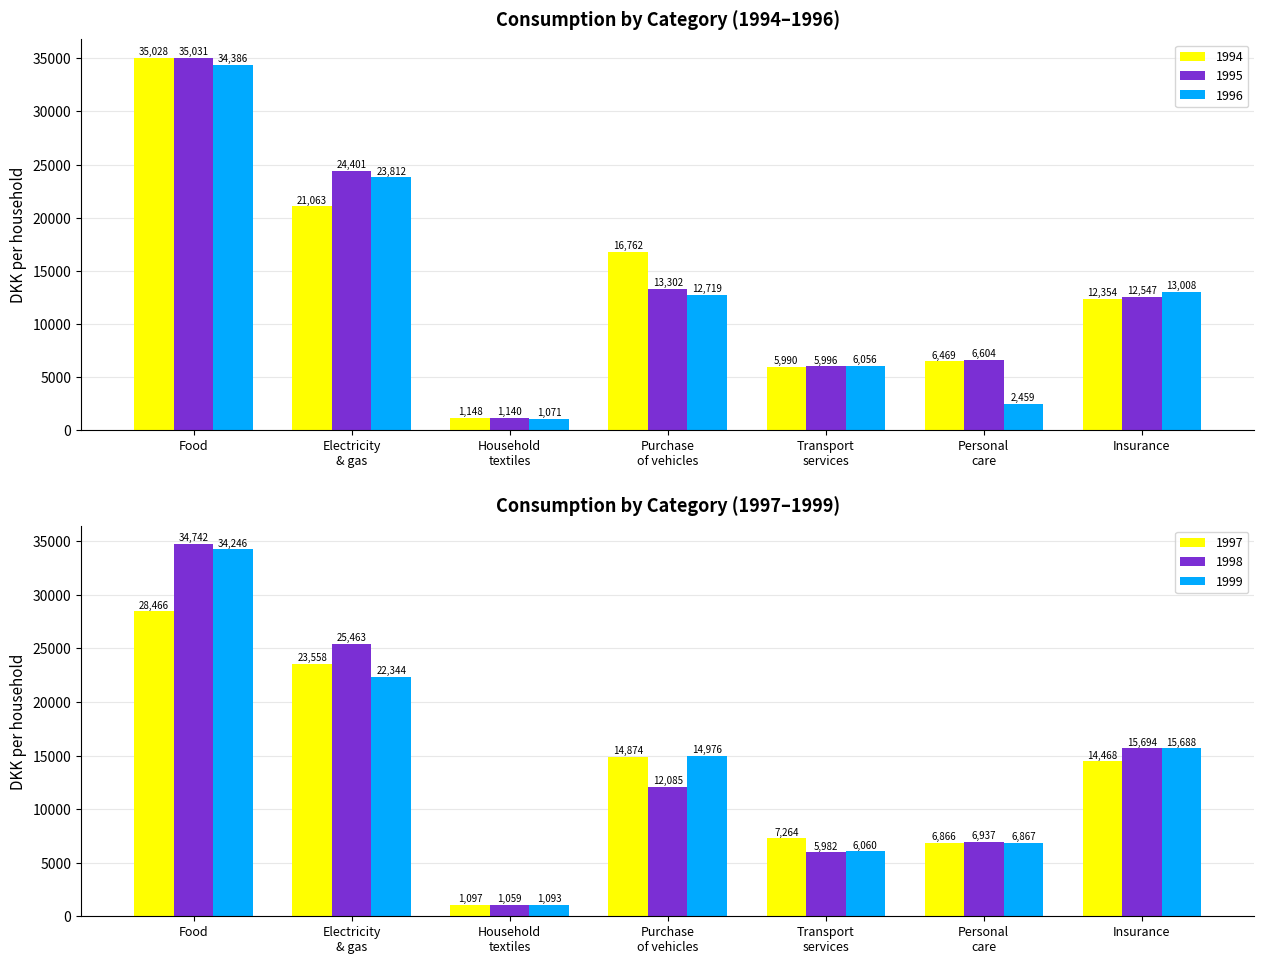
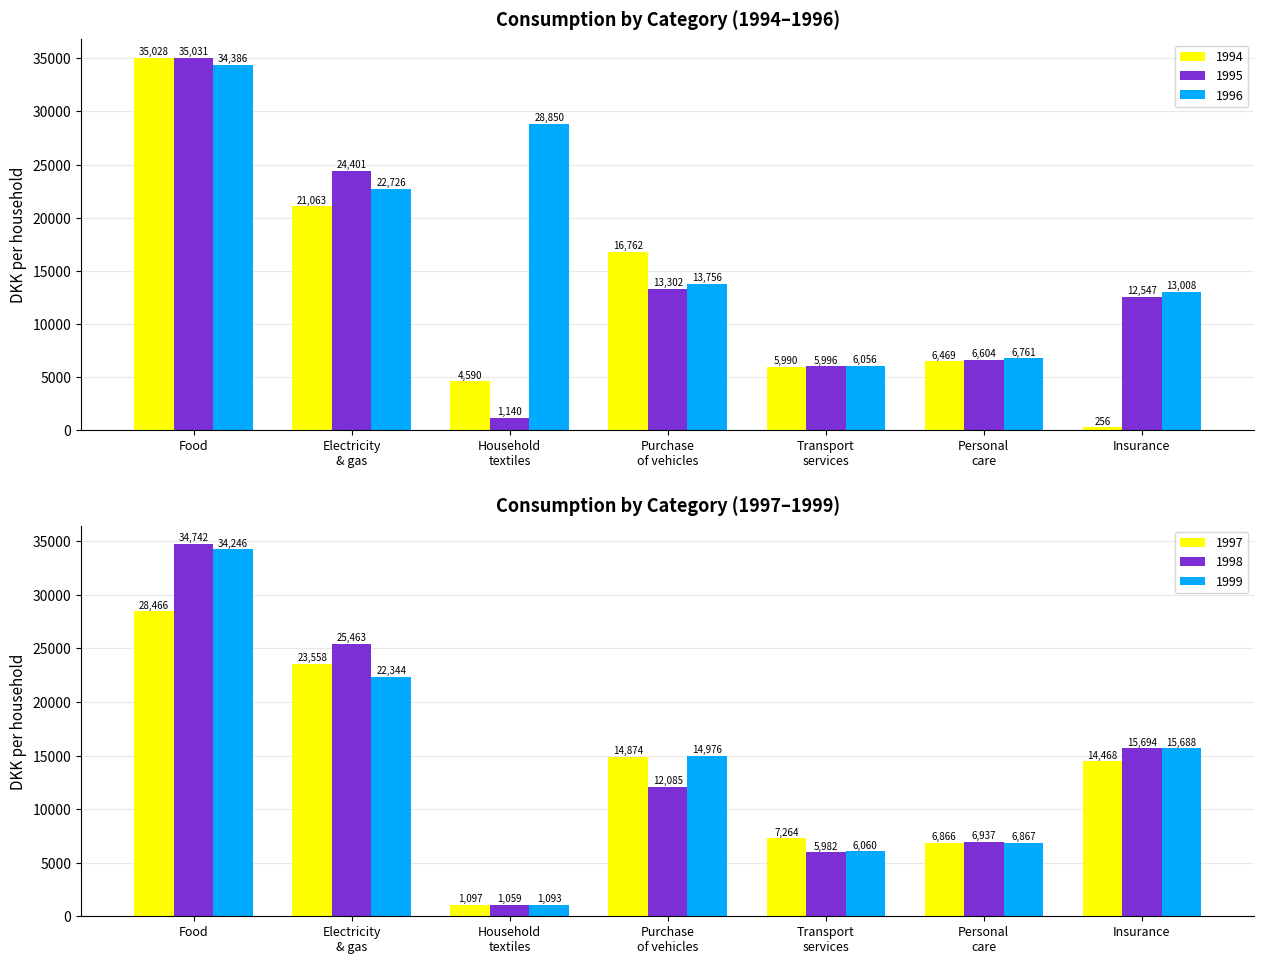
Consumption by Category (1994–1996), 1996, Electricity & gas: 23,812 -> 22,726
Consumption by Category (1994–1996), 1994, Household textiles: 1,148 -> 4,590
Consumption by Category (1994–1996), 1996, Household textiles: 1,071 -> 28,850
Consumption by Category (1994–1996), 1996, Purchase of vehicles: 12,719 -> 13,756
Consumption by Category (1994–1996), 1996, Personal care: 2,459 -> 6,761
Consumption by Category (1994–1996), 1994, Insurance: 12,354 -> 256
